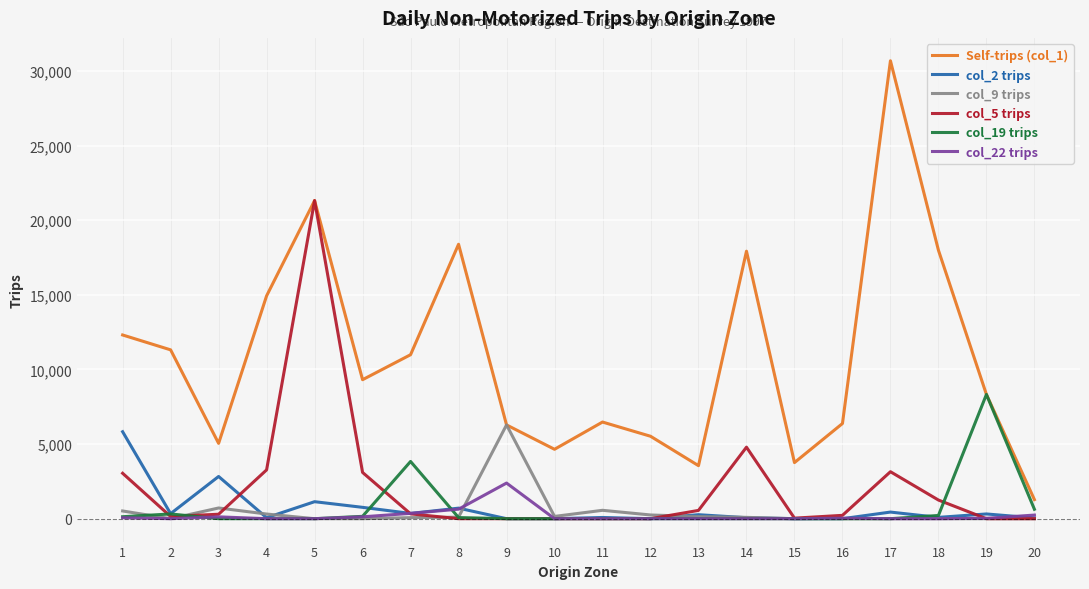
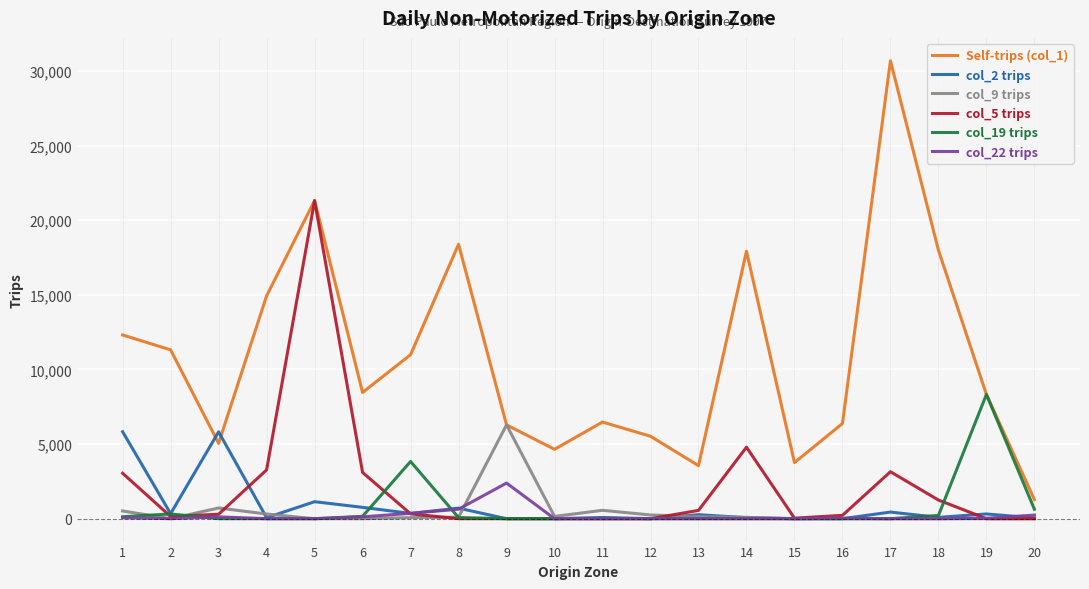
col_2 trips, 3: 2,800 -> 5,800
Self-trips (col_1), 6: 9,300 -> 8,500
